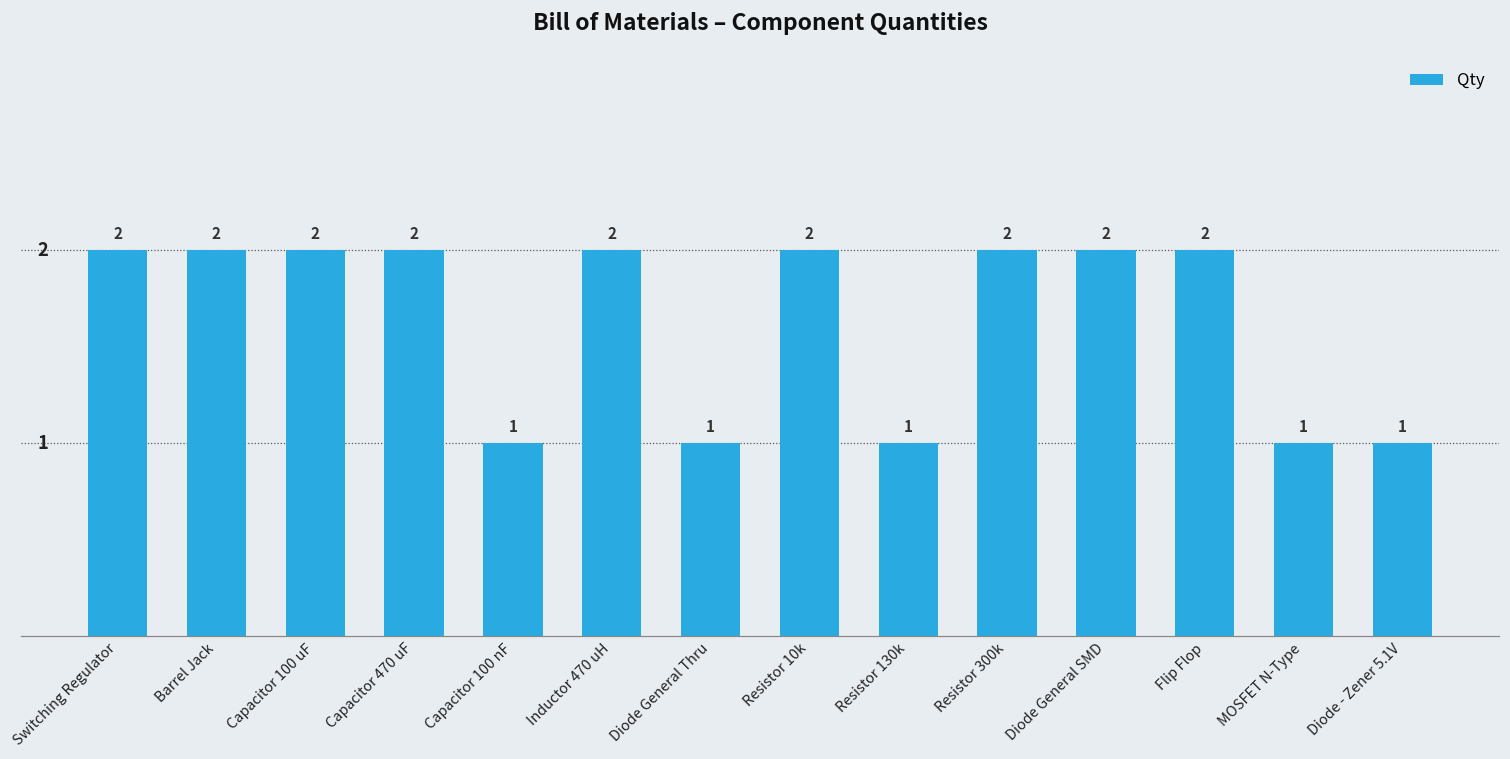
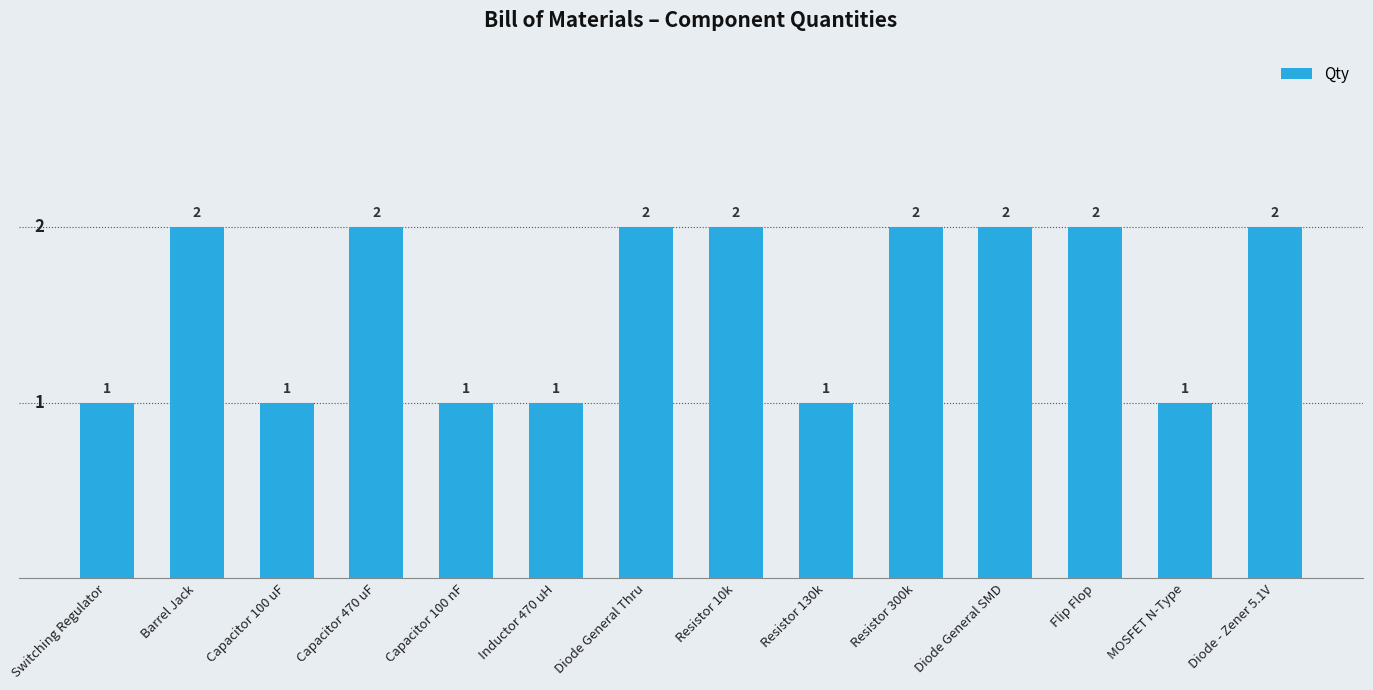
Switching Regulator: 2 -> 1
Capacitor 100 uF: 2 -> 1
Inductor 470 uH: 2 -> 1
Diode General Thru: 1 -> 2
Diode - Zener 5.1V: 1 -> 2
